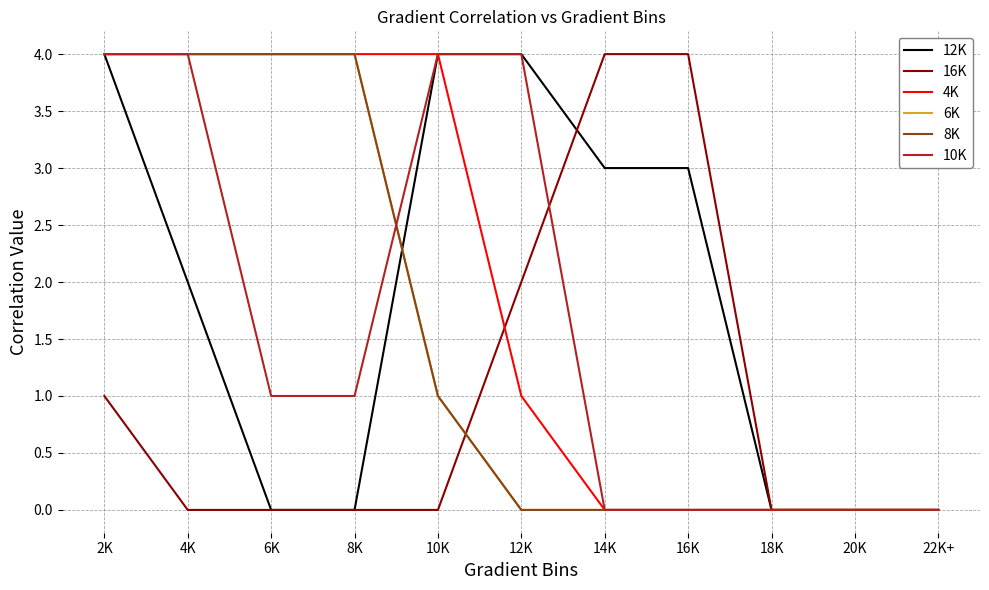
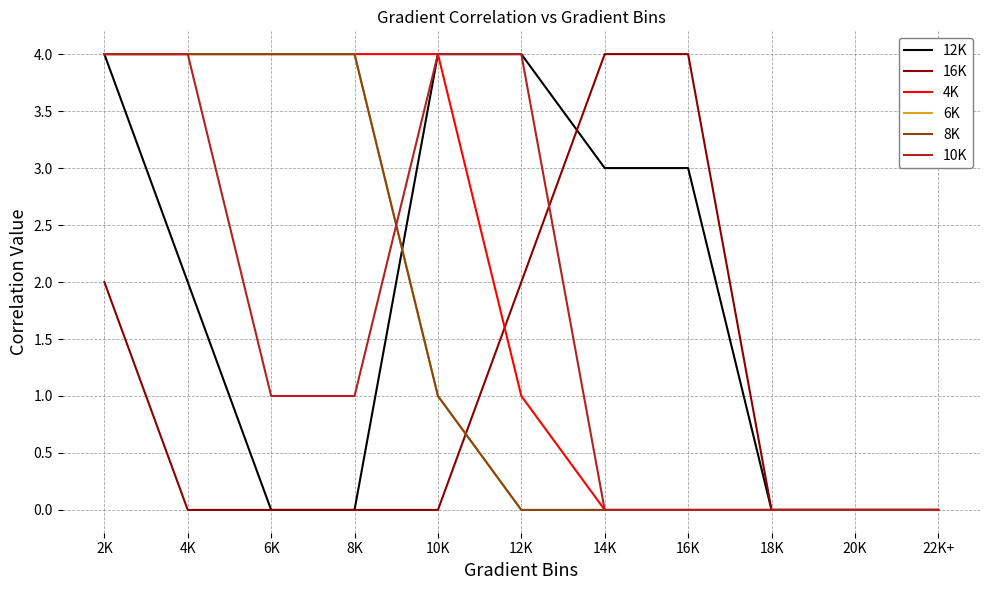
16K, 2K: 1 -> 2
